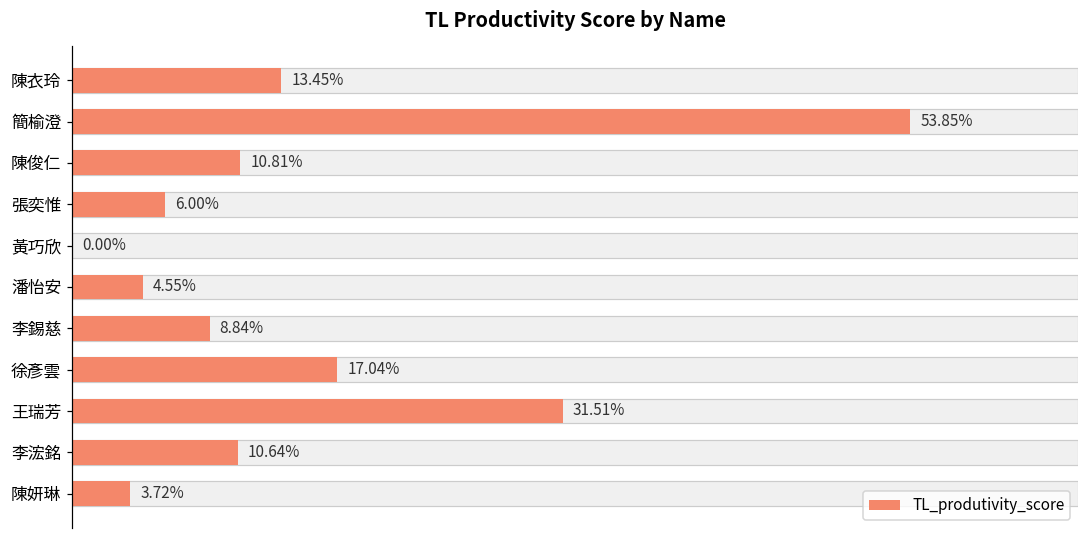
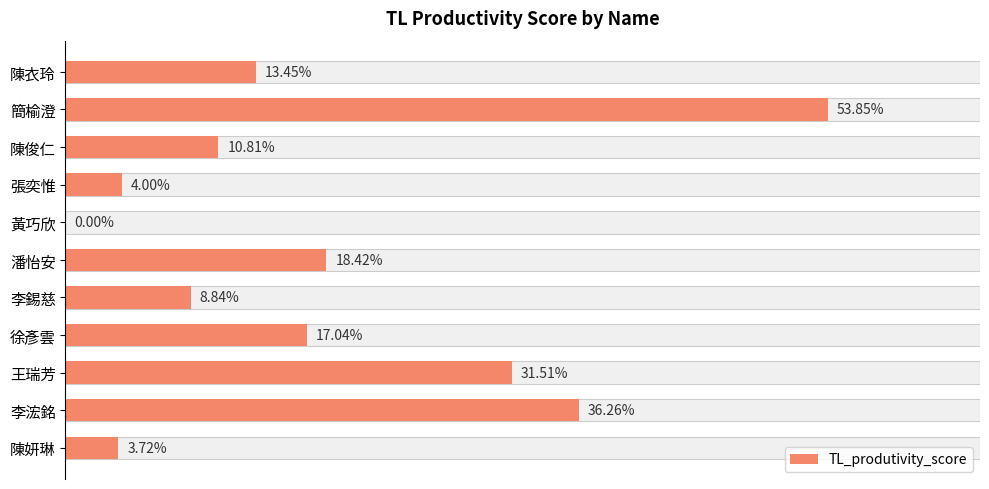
TL_produtivity_score, 張奕惟: 6.00% -> 4.00%
TL_produtivity_score, 潘怡安: 4.55% -> 18.42%
TL_produtivity_score, 李浤銘: 10.64% -> 36.26%
